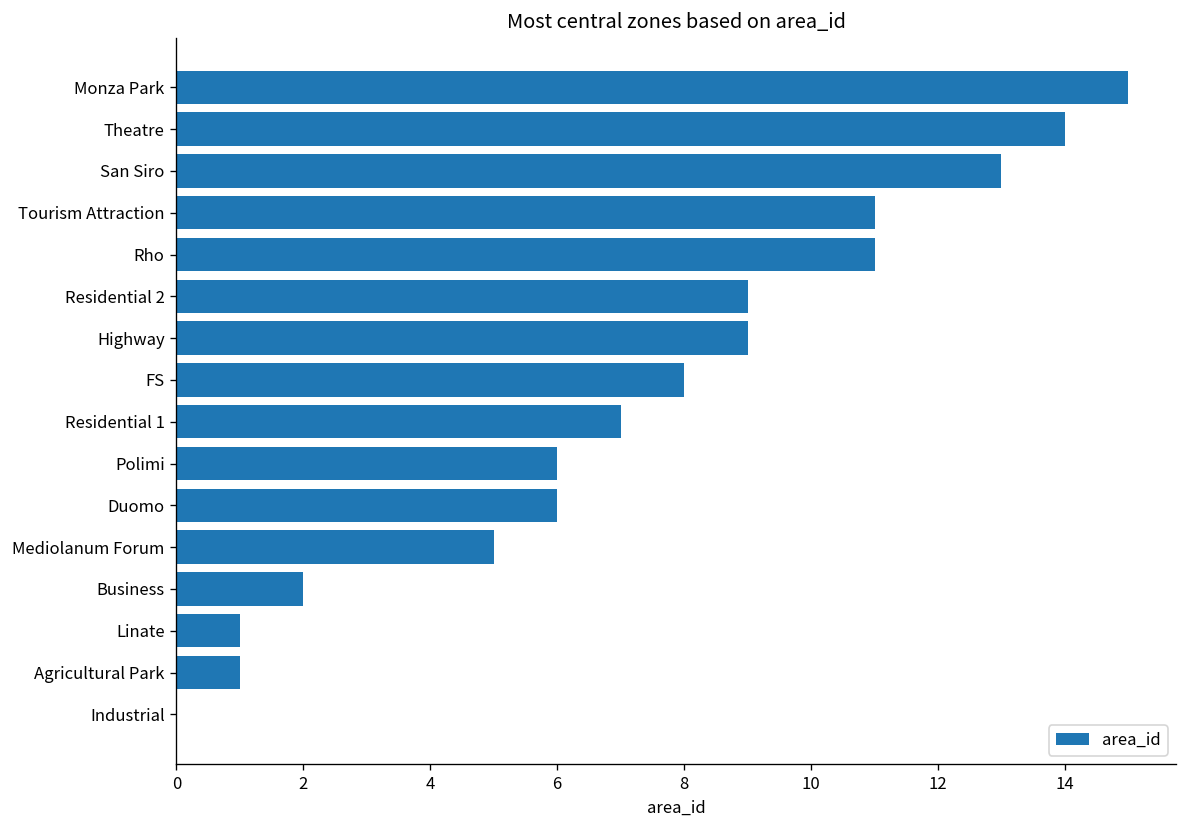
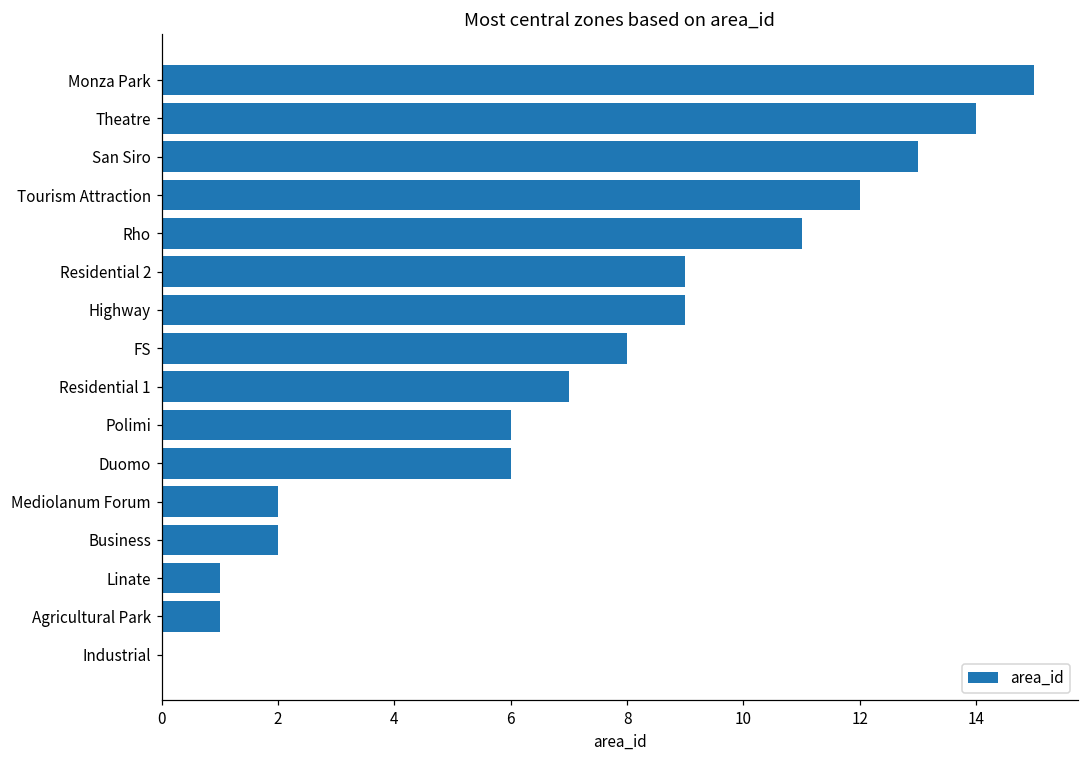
Tourism Attraction: 11 -> 12
Mediolanum Forum: 5 -> 2
